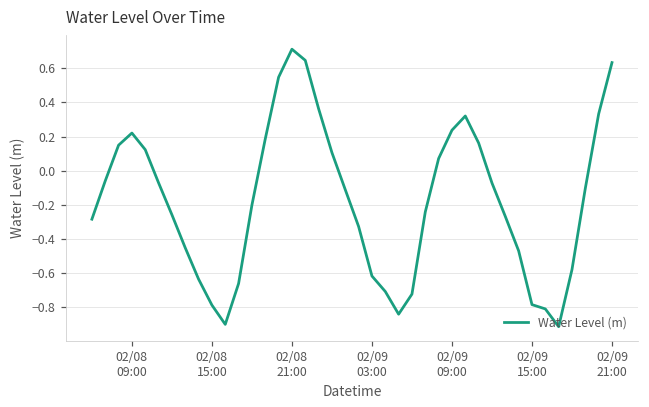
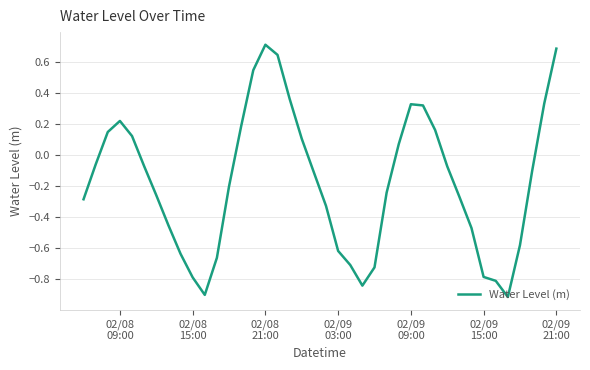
02/09 09:00: 0.24 -> 0.33
02/09 21:00: 0.63 -> 0.69
